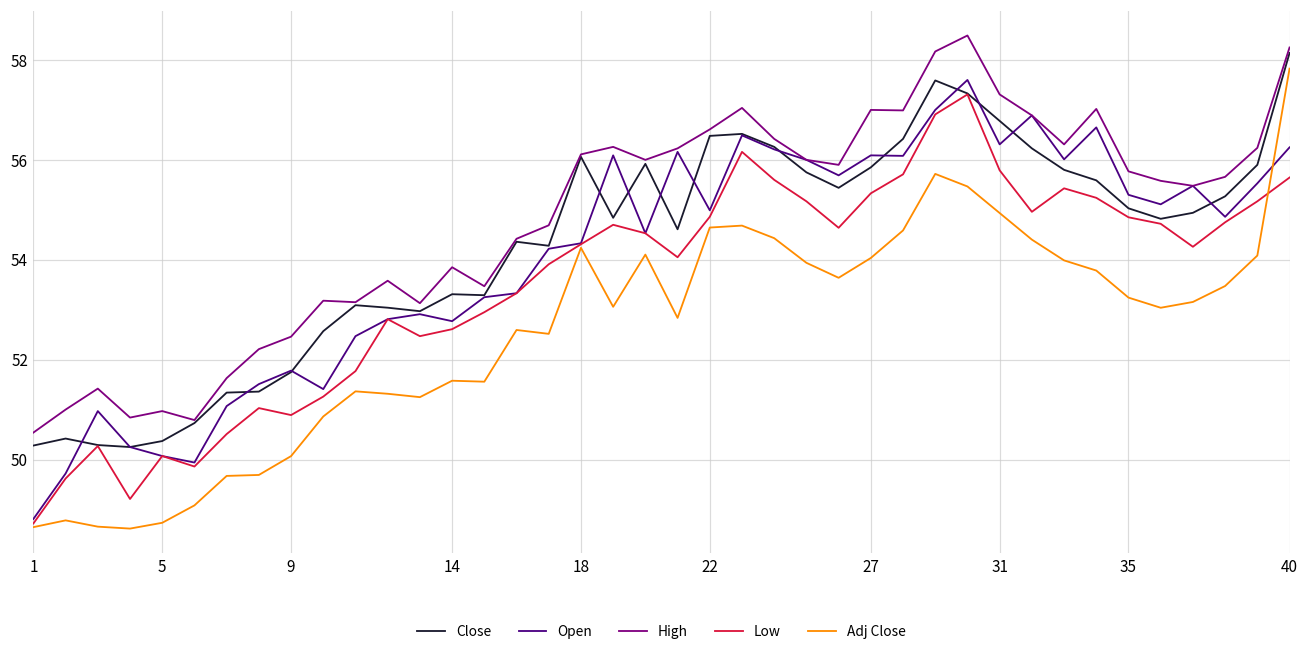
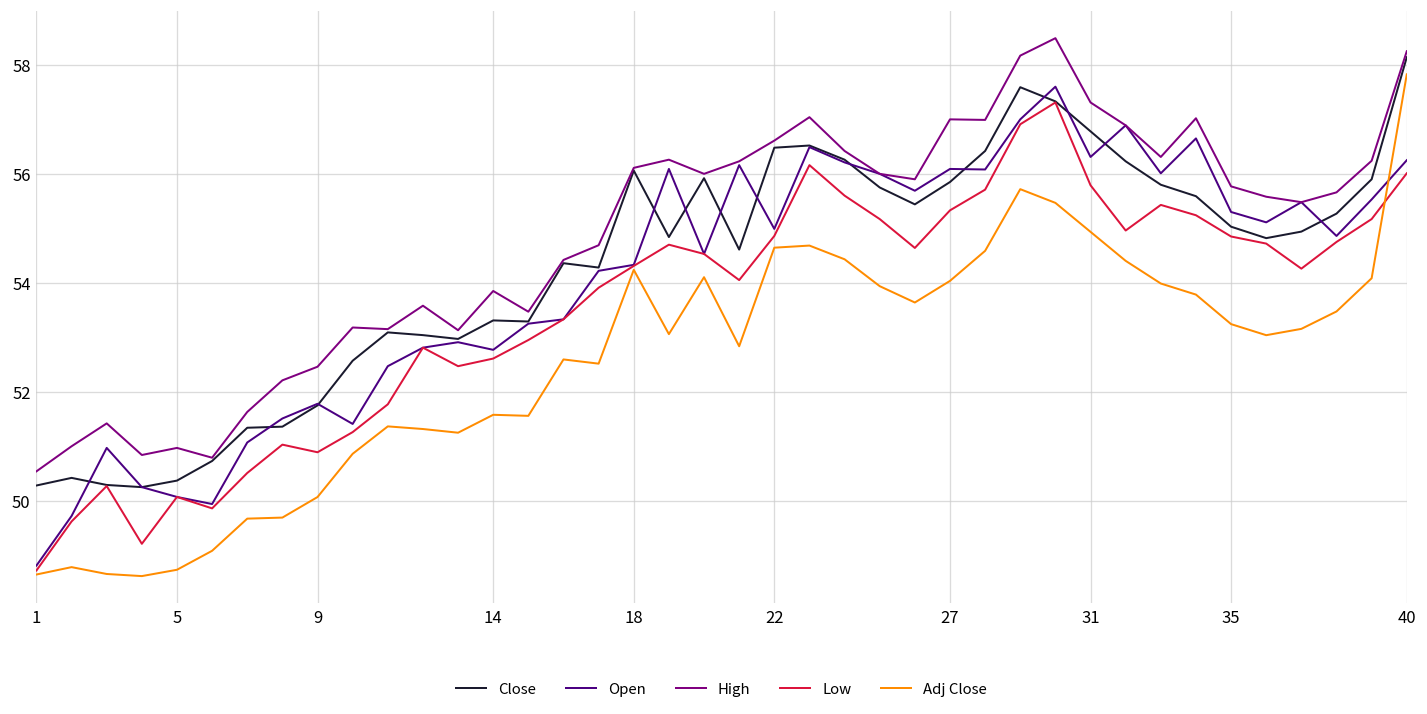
Low, 40: 55.6 -> 56.0
